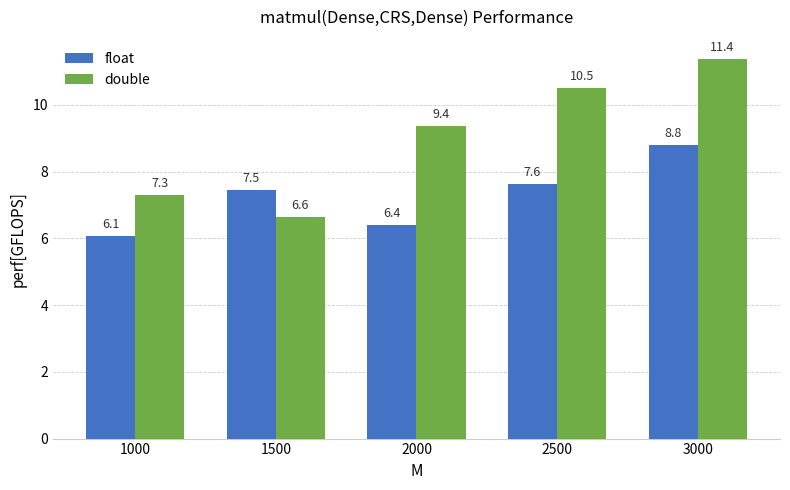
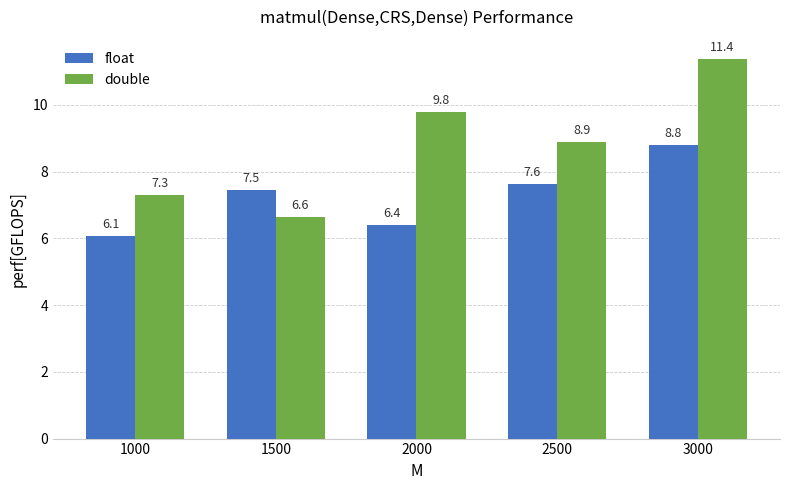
double, 2000: 9.4 -> 9.8
double, 2500: 10.5 -> 8.9
